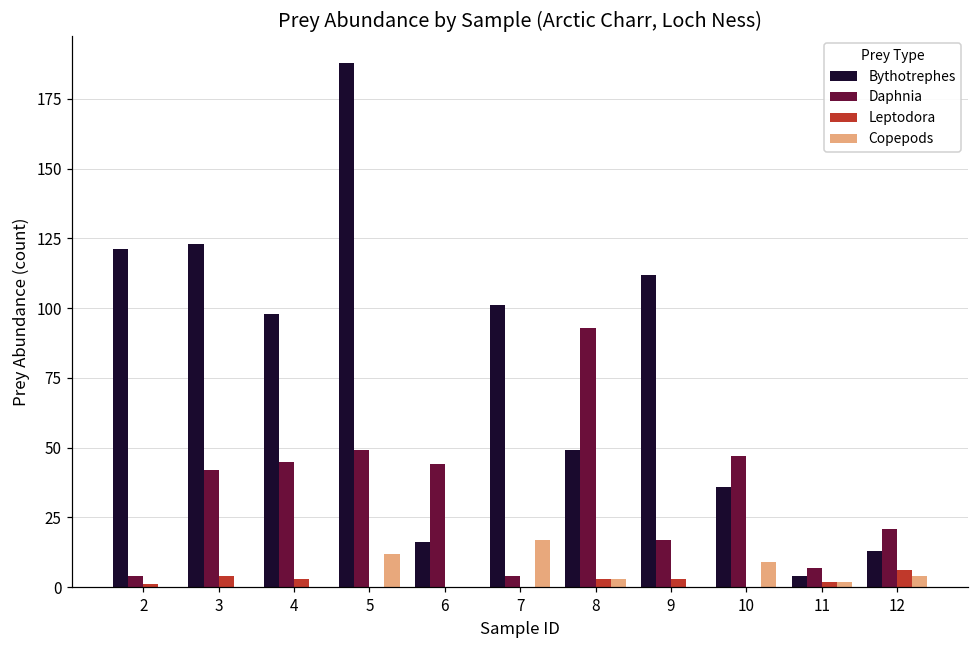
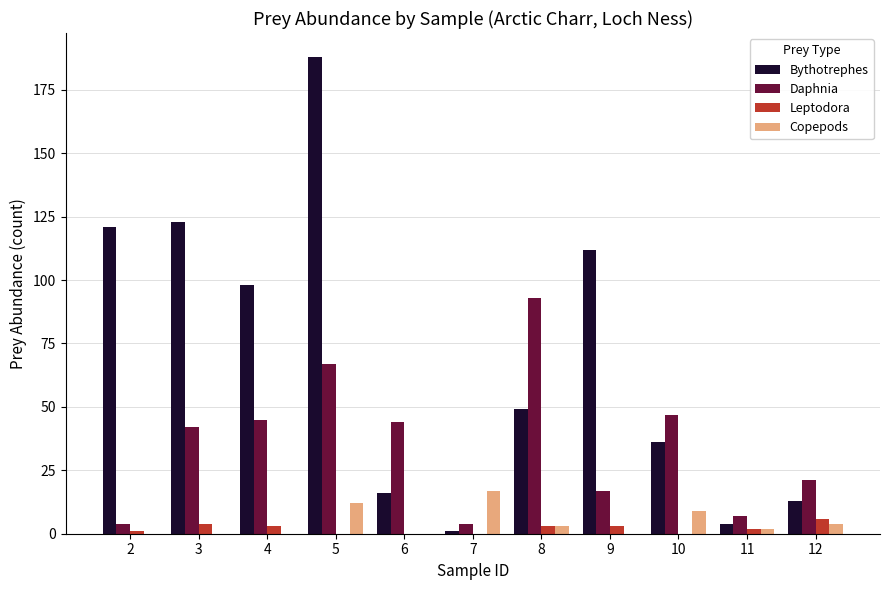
Daphnia, 5: 49 -> 67
Bythotrephes, 7: 101 -> 1
